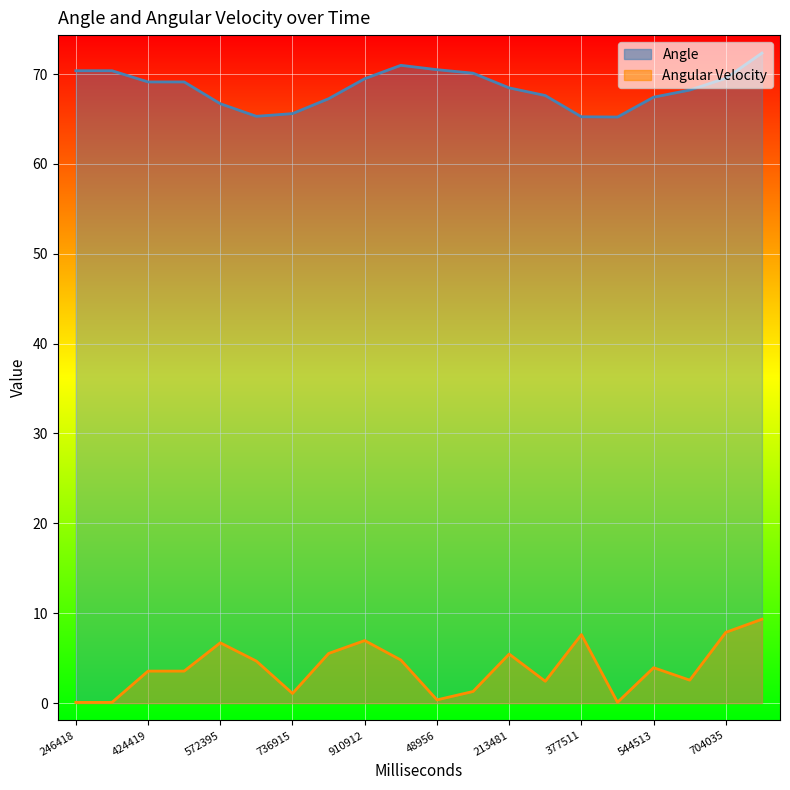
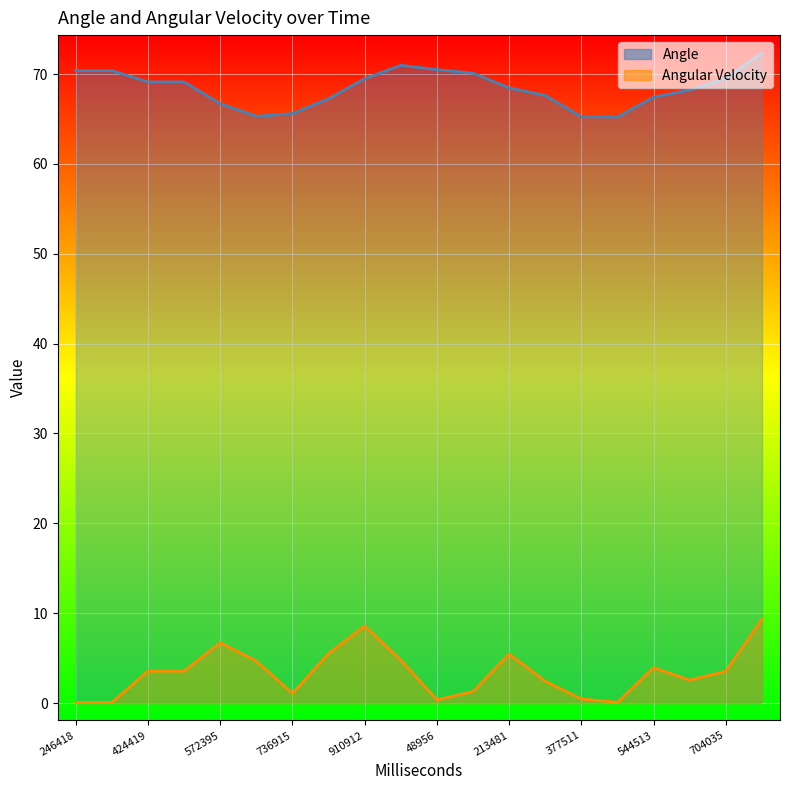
Angular Velocity, 910912: 7 -> 9
Angular Velocity, 377511: 8 -> 0
Angular Velocity, 704035: 8 -> 4
